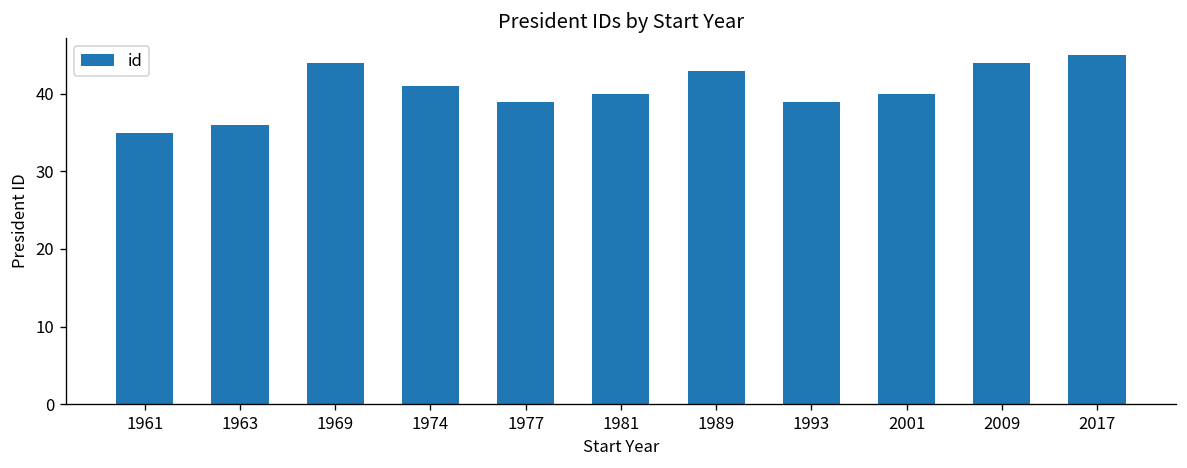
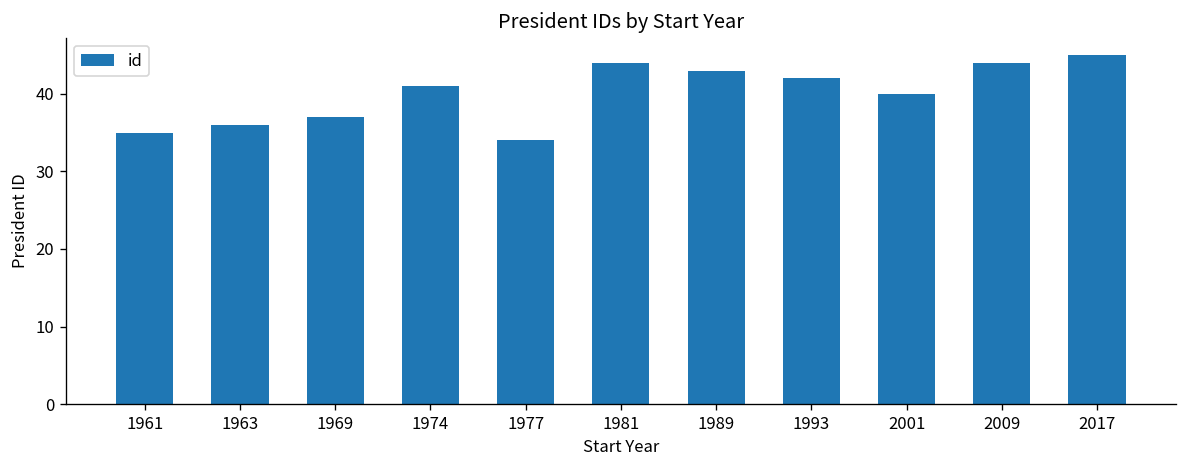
1969: 44 -> 37
1977: 39 -> 34
1981: 40 -> 44
1993: 39 -> 42
